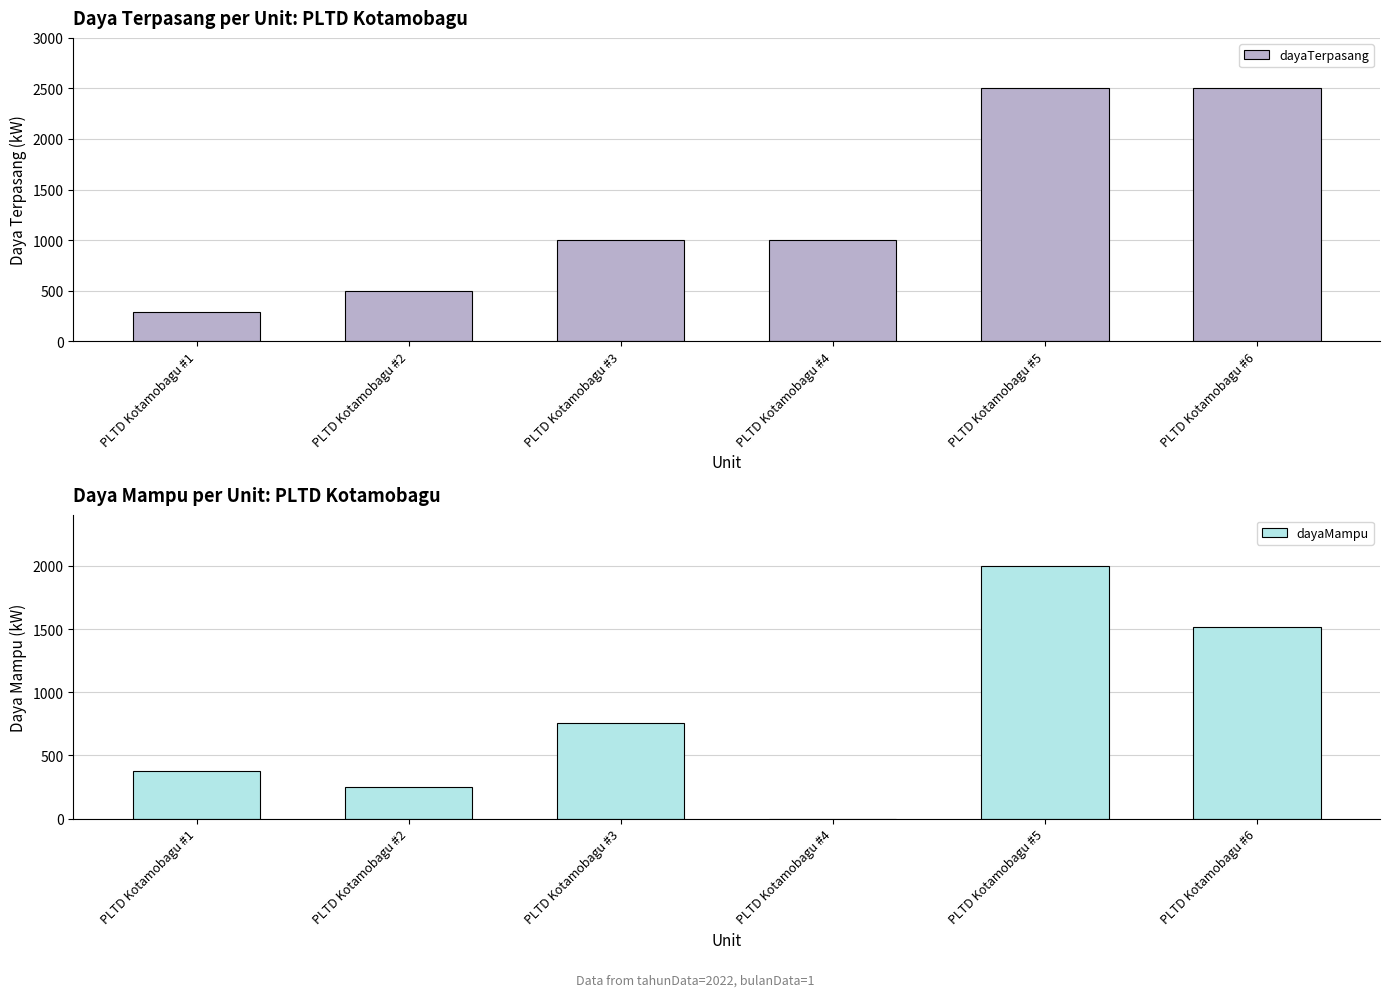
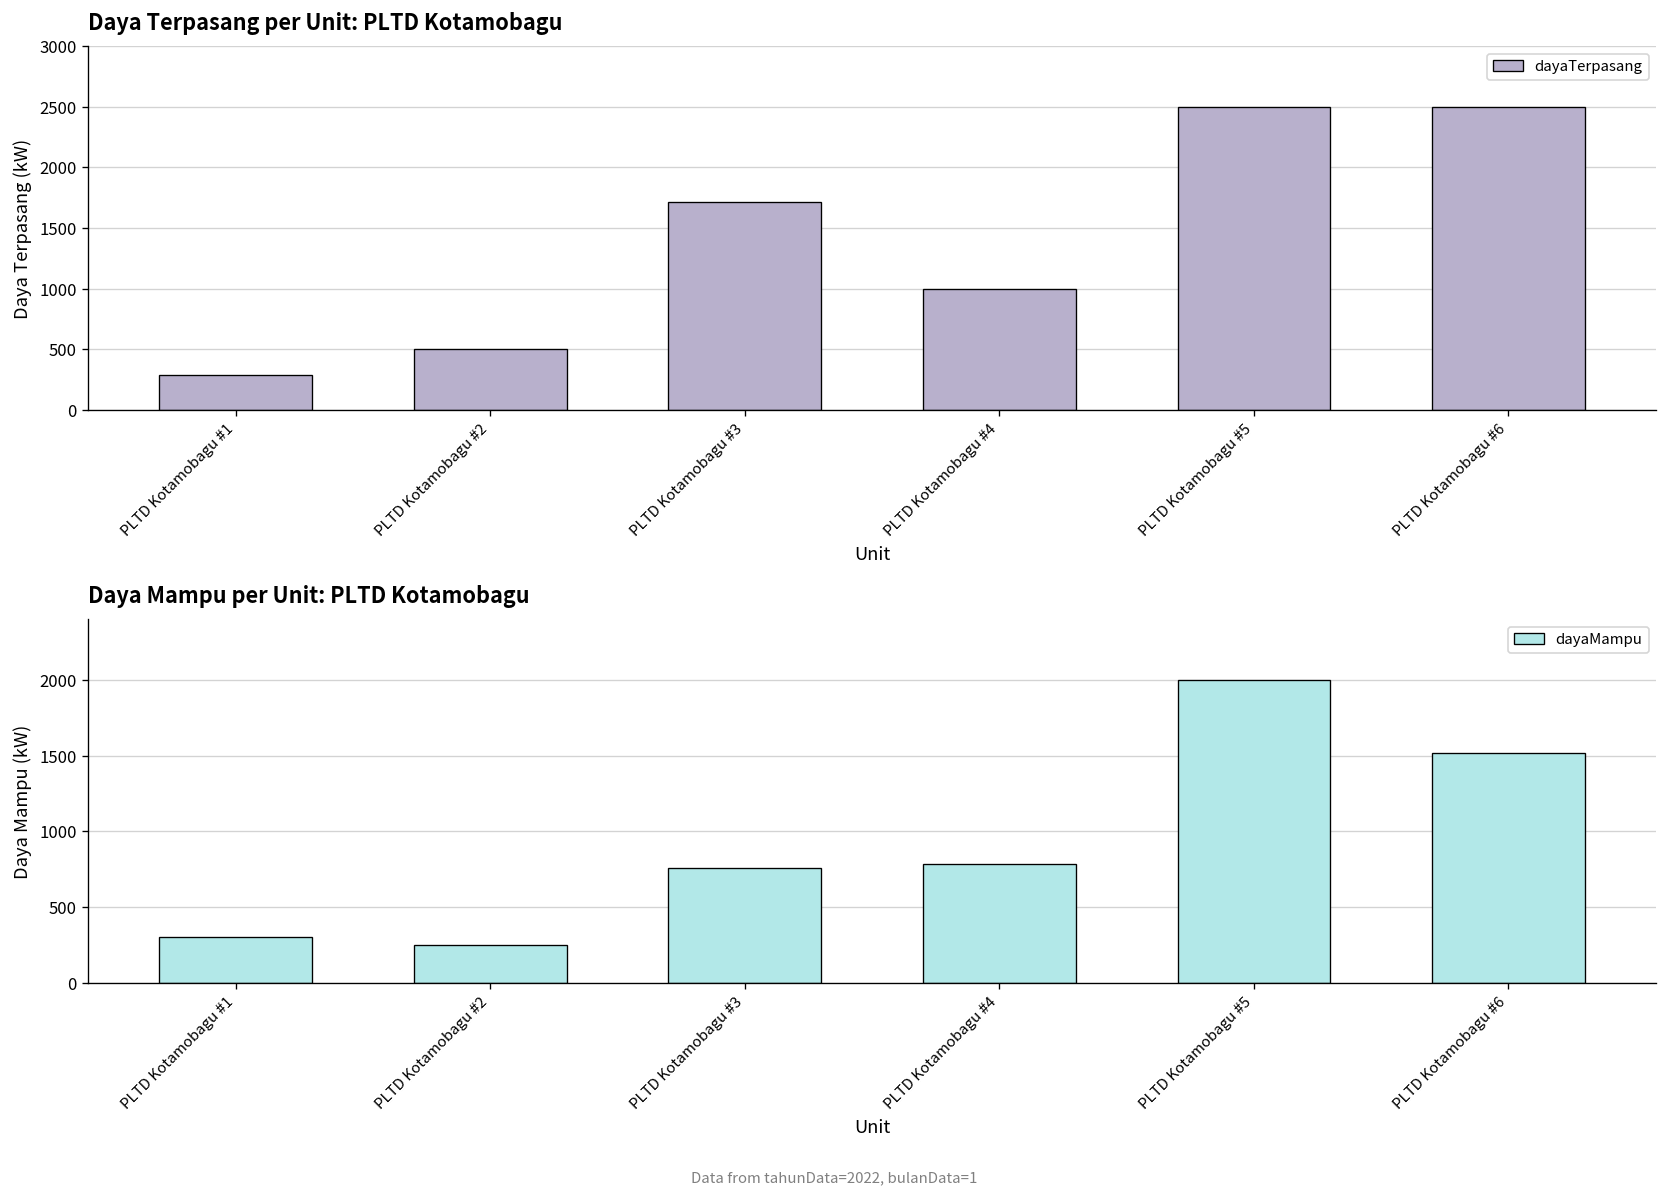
Daya Terpasang per Unit: PLTD Kotamobagu, PLTD Kotamobagu #3: 1000 -> 1710
Daya Mampu per Unit: PLTD Kotamobagu, PLTD Kotamobagu #1: 380 -> 300
Daya Mampu per Unit: PLTD Kotamobagu, PLTD Kotamobagu #4: 0 -> 790
